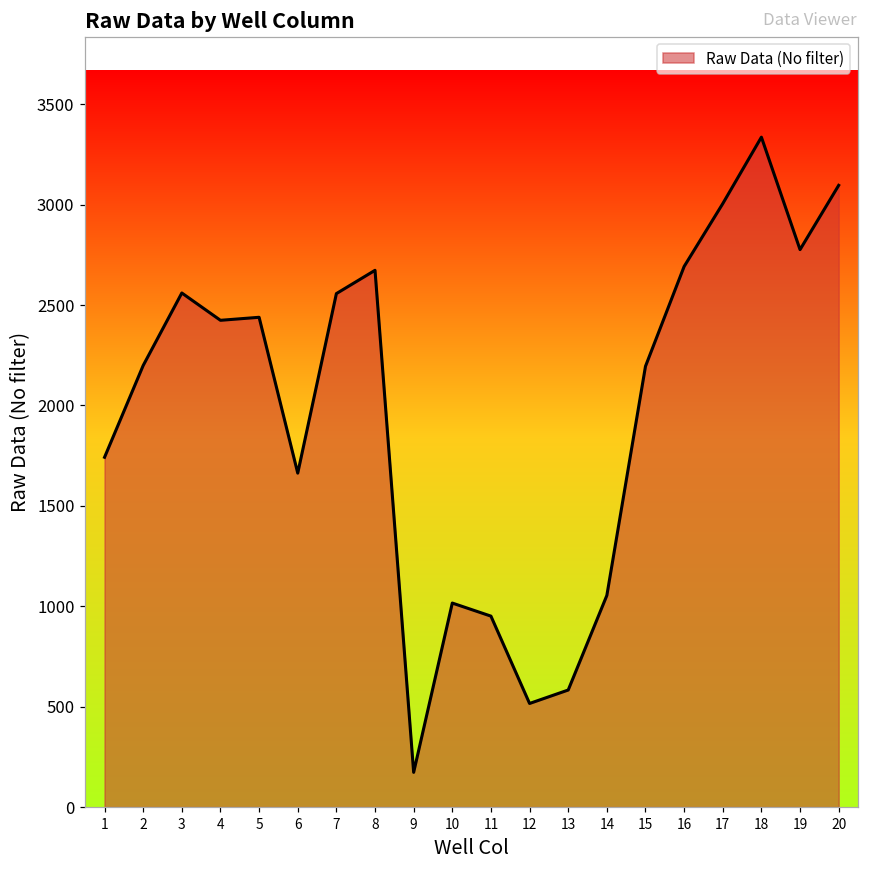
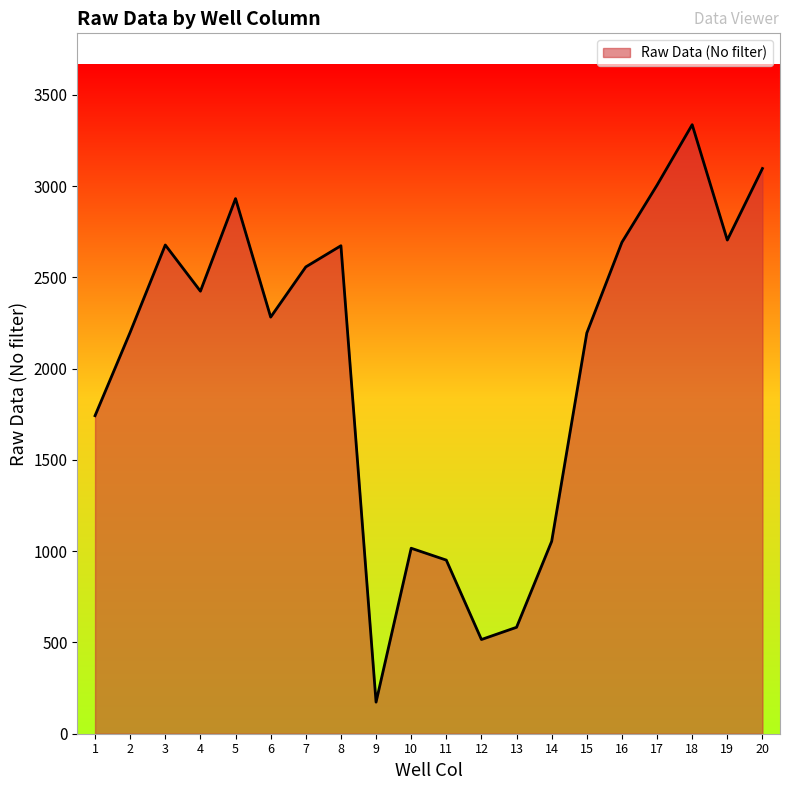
3: 2560 -> 2680
5: 2440 -> 2930
6: 1660 -> 2280
19: 2780 -> 2700
